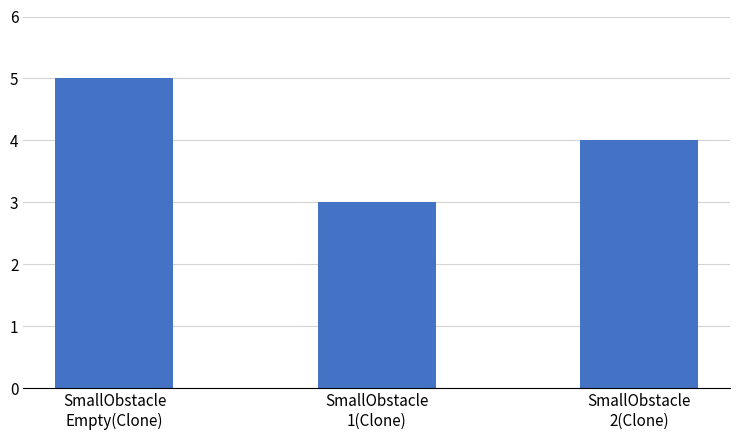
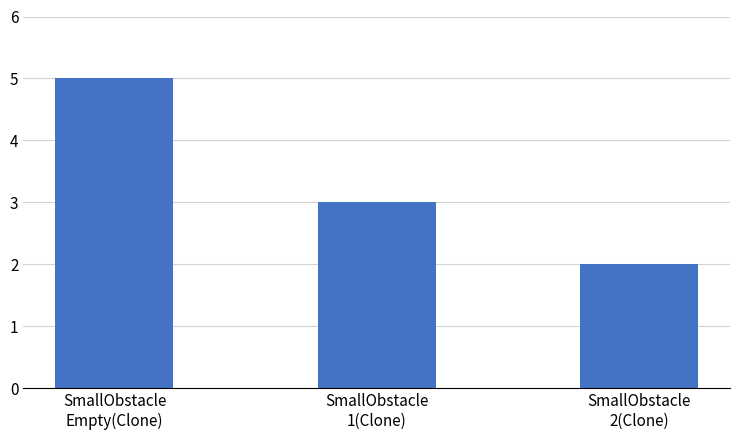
SmallObstacle 2(Clone): 4 -> 2
